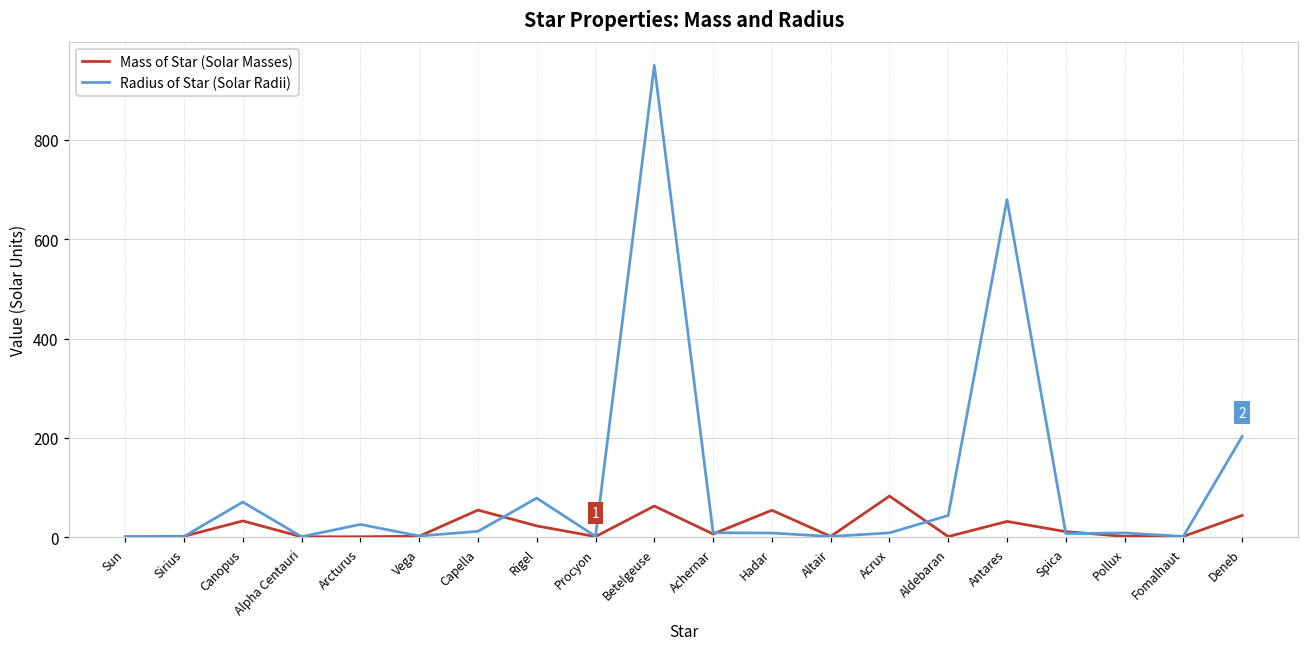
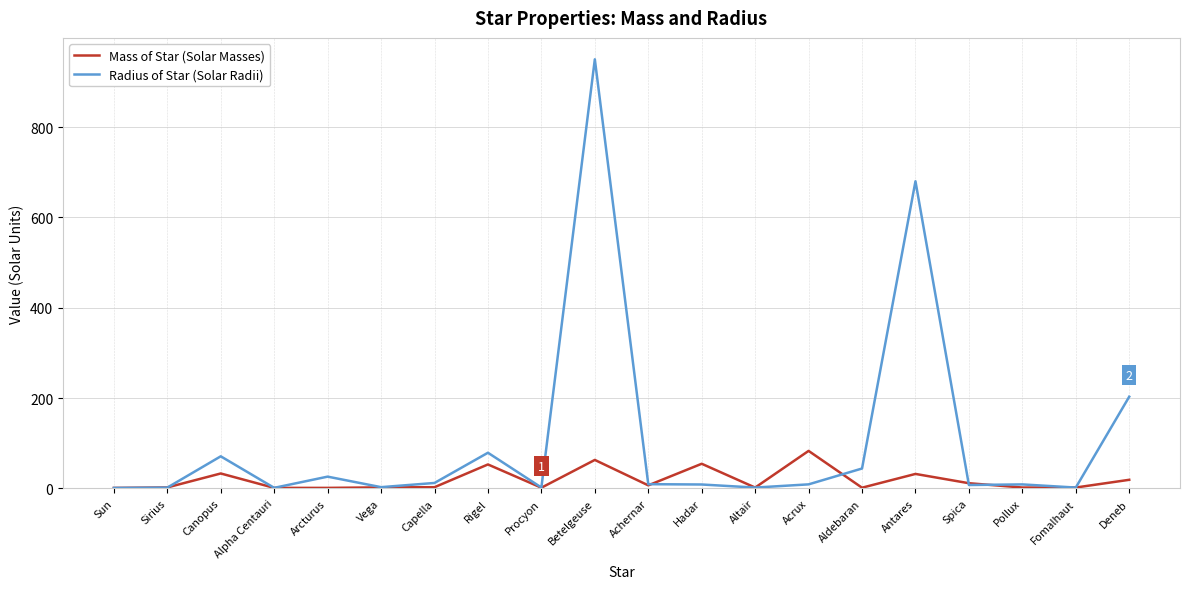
Mass of Star (Solar Masses), Capella: 50 -> 0
Mass of Star (Solar Masses), Rigel: 20 -> 50
Mass of Star (Solar Masses), Deneb: 40 -> 20
